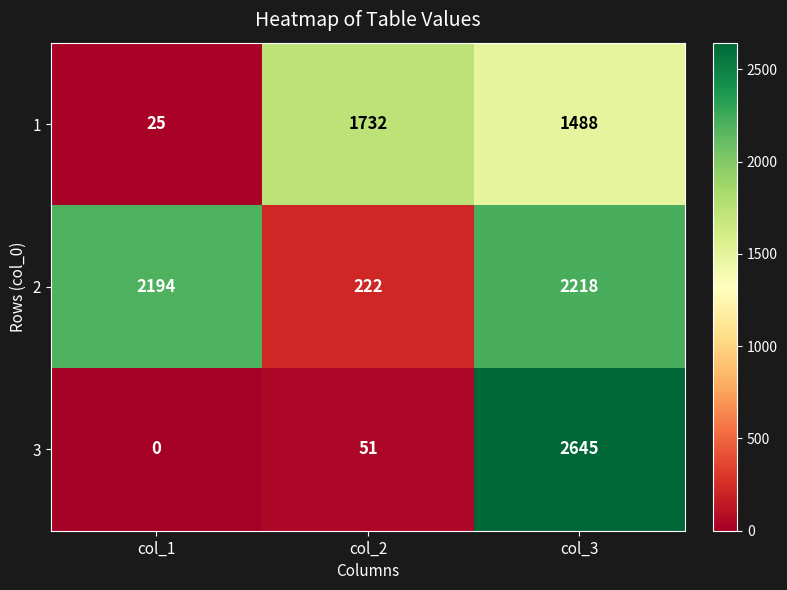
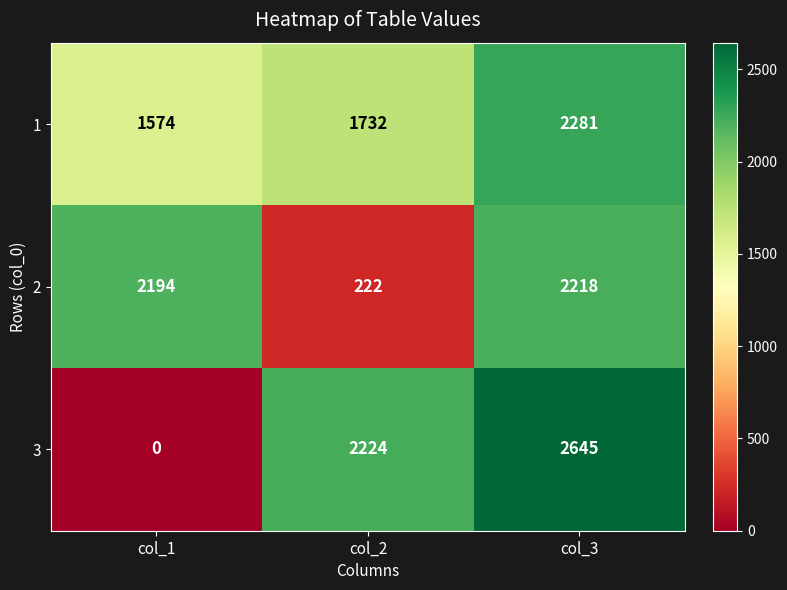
1, col_1: 25 -> 1574
1, col_3: 1488 -> 2281
3, col_2: 51 -> 2224
